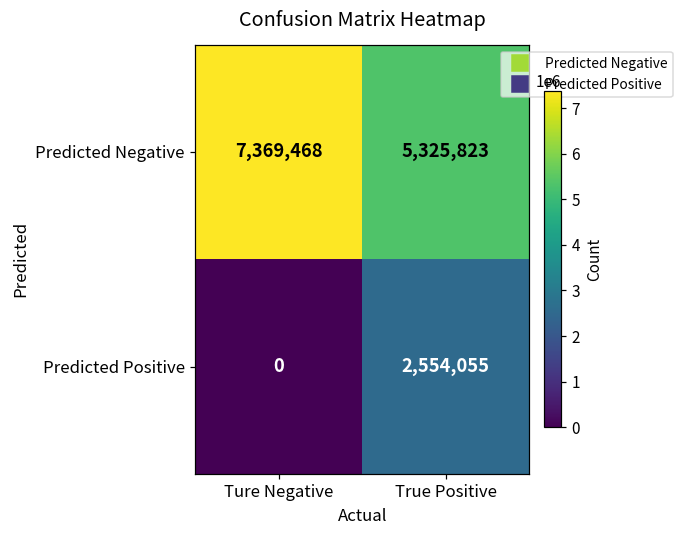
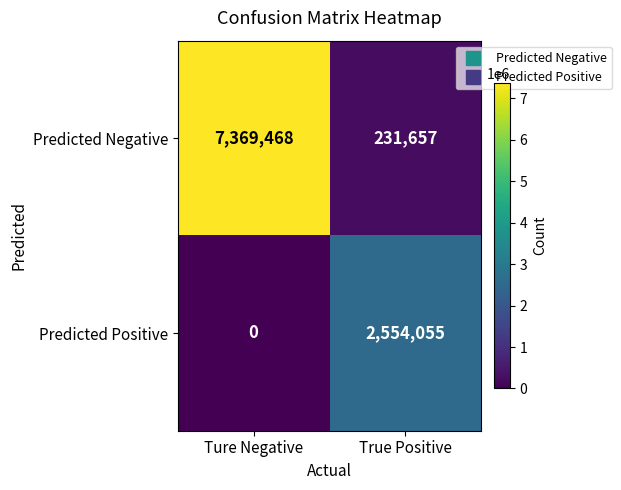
Predicted Negative, True Positive: 5,325,823 -> 231,657
